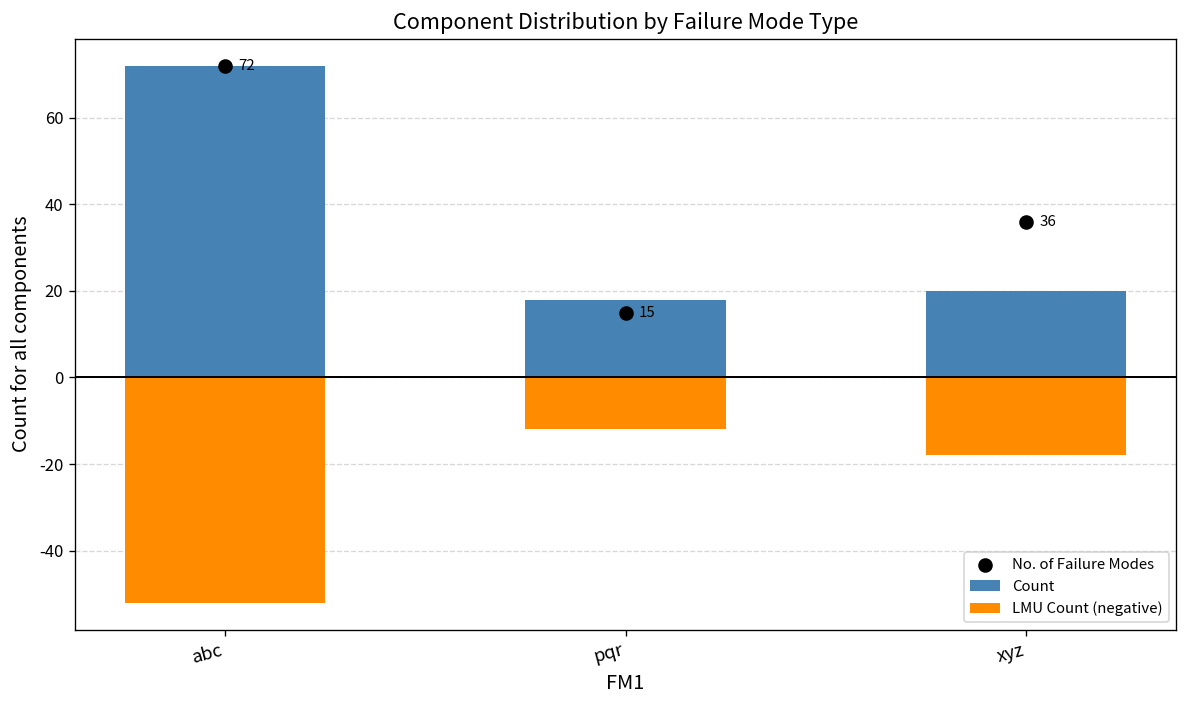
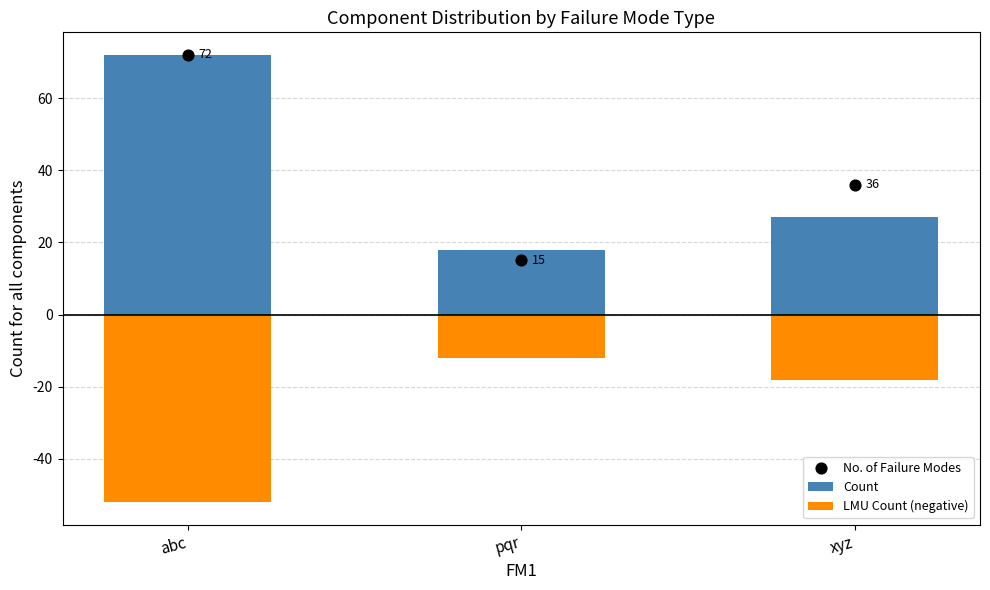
Count, xyz: 20 -> 27
